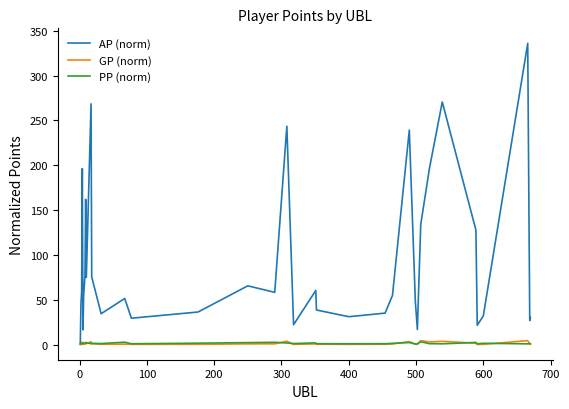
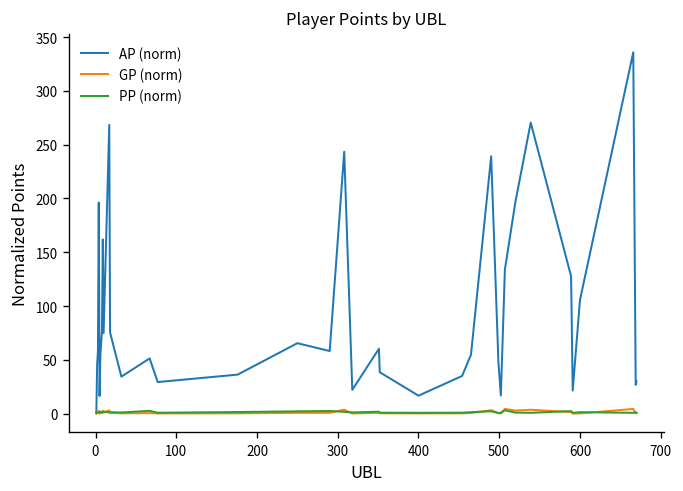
AP (norm), 400: 30 -> 20
AP (norm), 600: 30 -> 110
